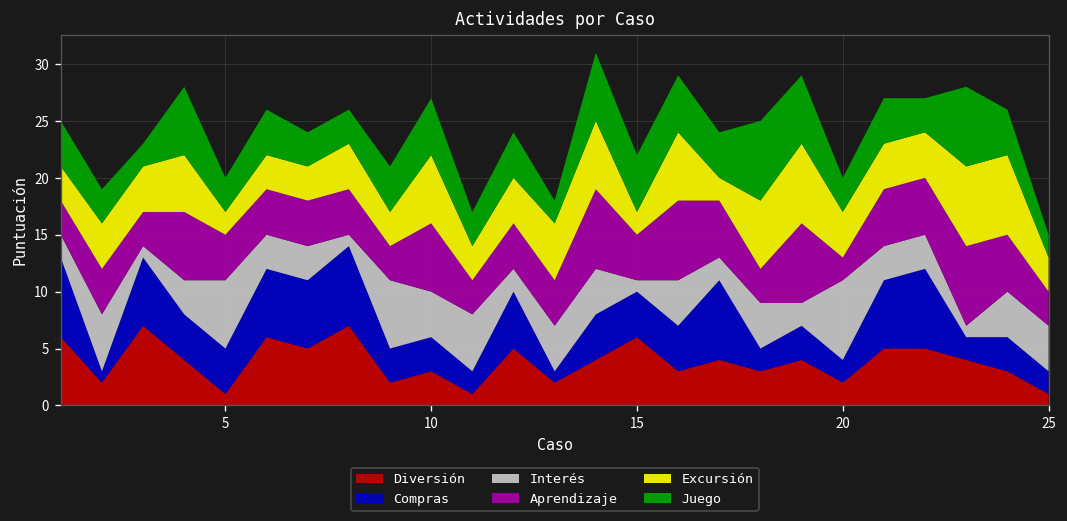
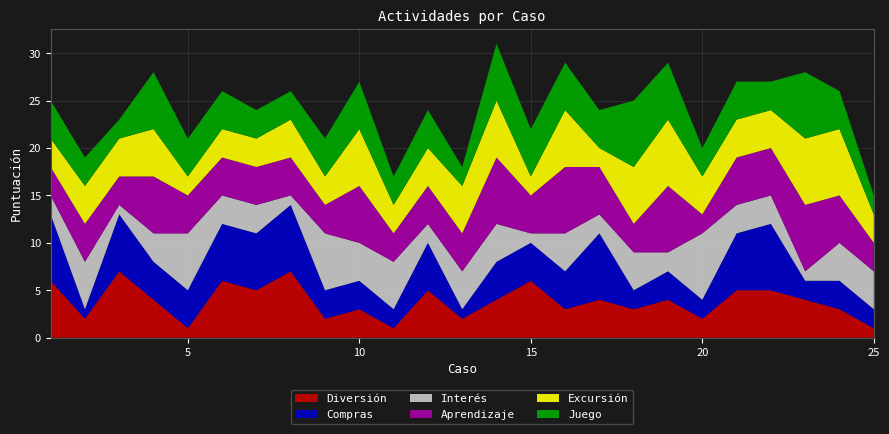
Juego, 5: 3 -> 4
